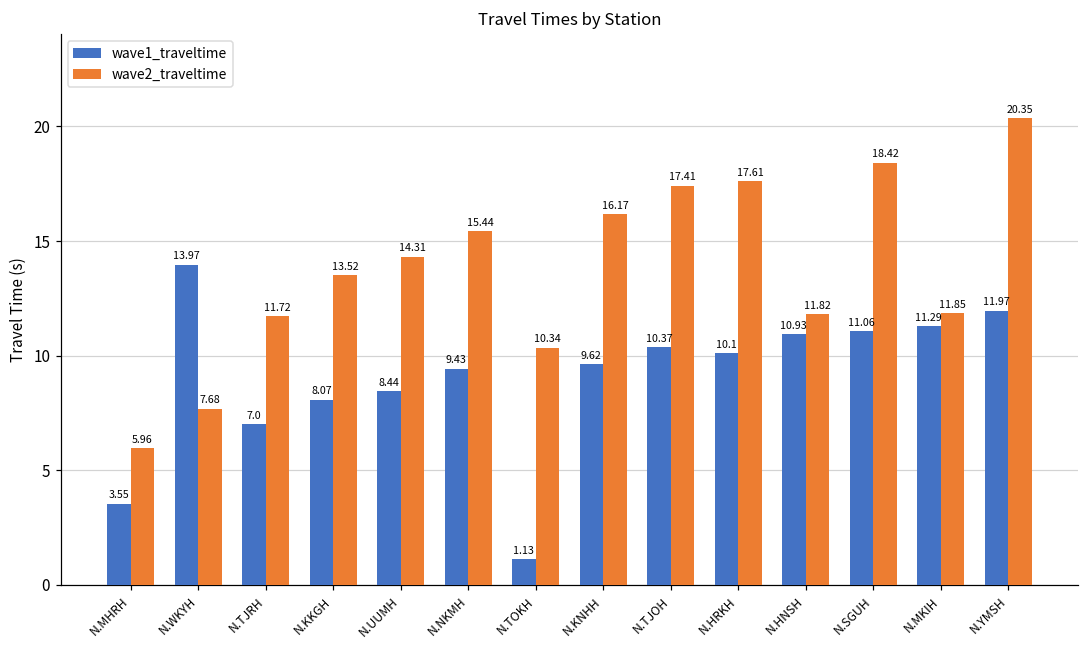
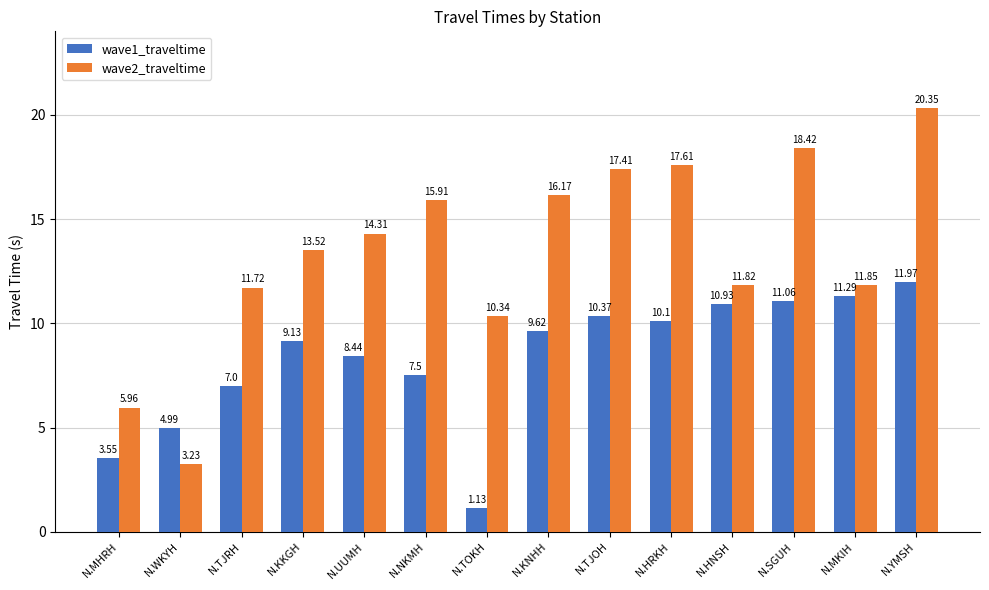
wave1_traveltime, N.WKYH: 13.97 -> 4.99
wave2_traveltime, N.WKYH: 7.68 -> 3.23
wave1_traveltime, N.KKGH: 8.07 -> 9.13
wave1_traveltime, N.NKMH: 9.43 -> 7.5
wave2_traveltime, N.NKMH: 15.44 -> 15.91
